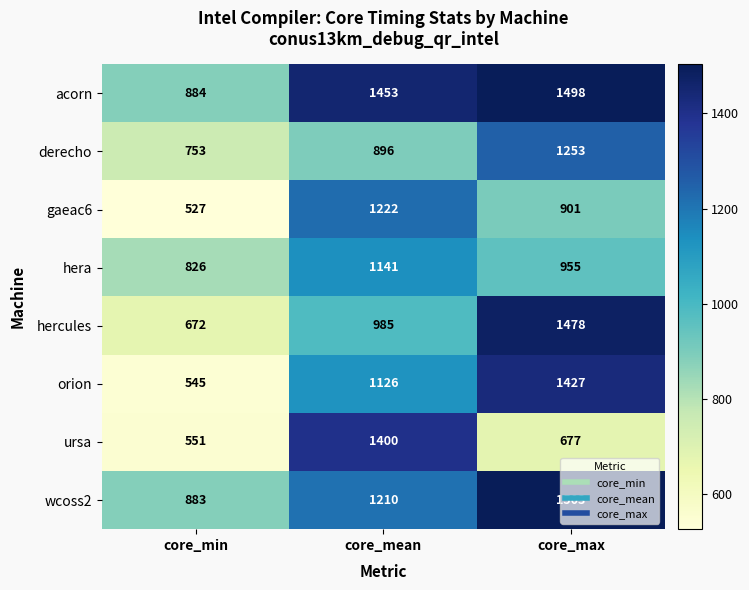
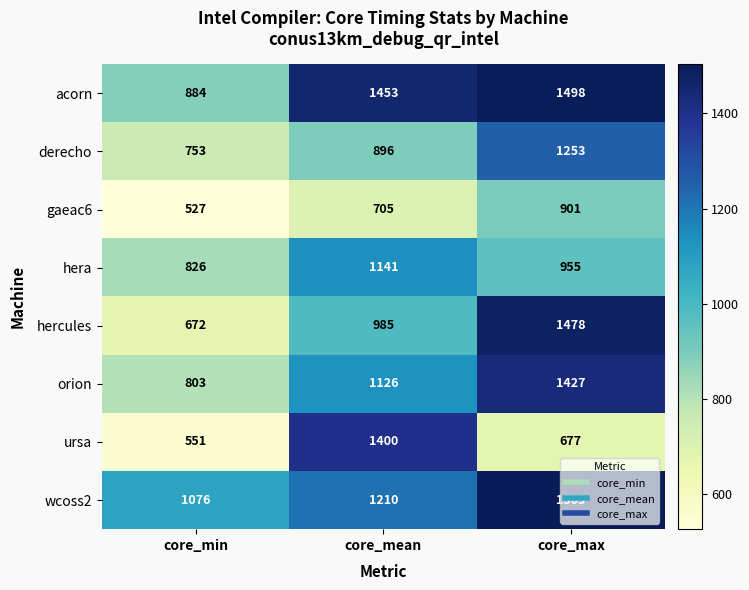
gaeac6, core_mean: 1222 -> 705
orion, core_min: 545 -> 803
wcoss2, core_min: 883 -> 1076
